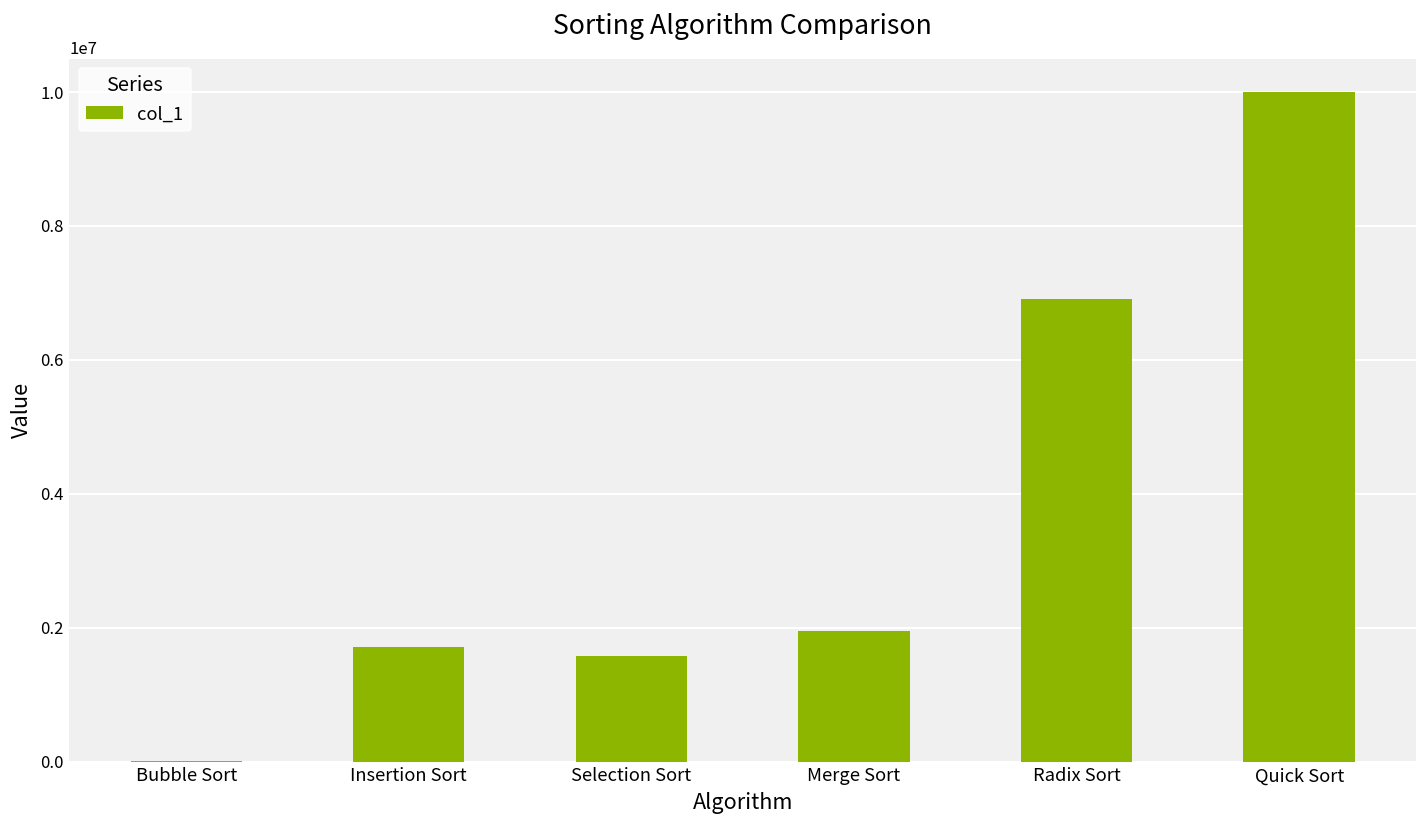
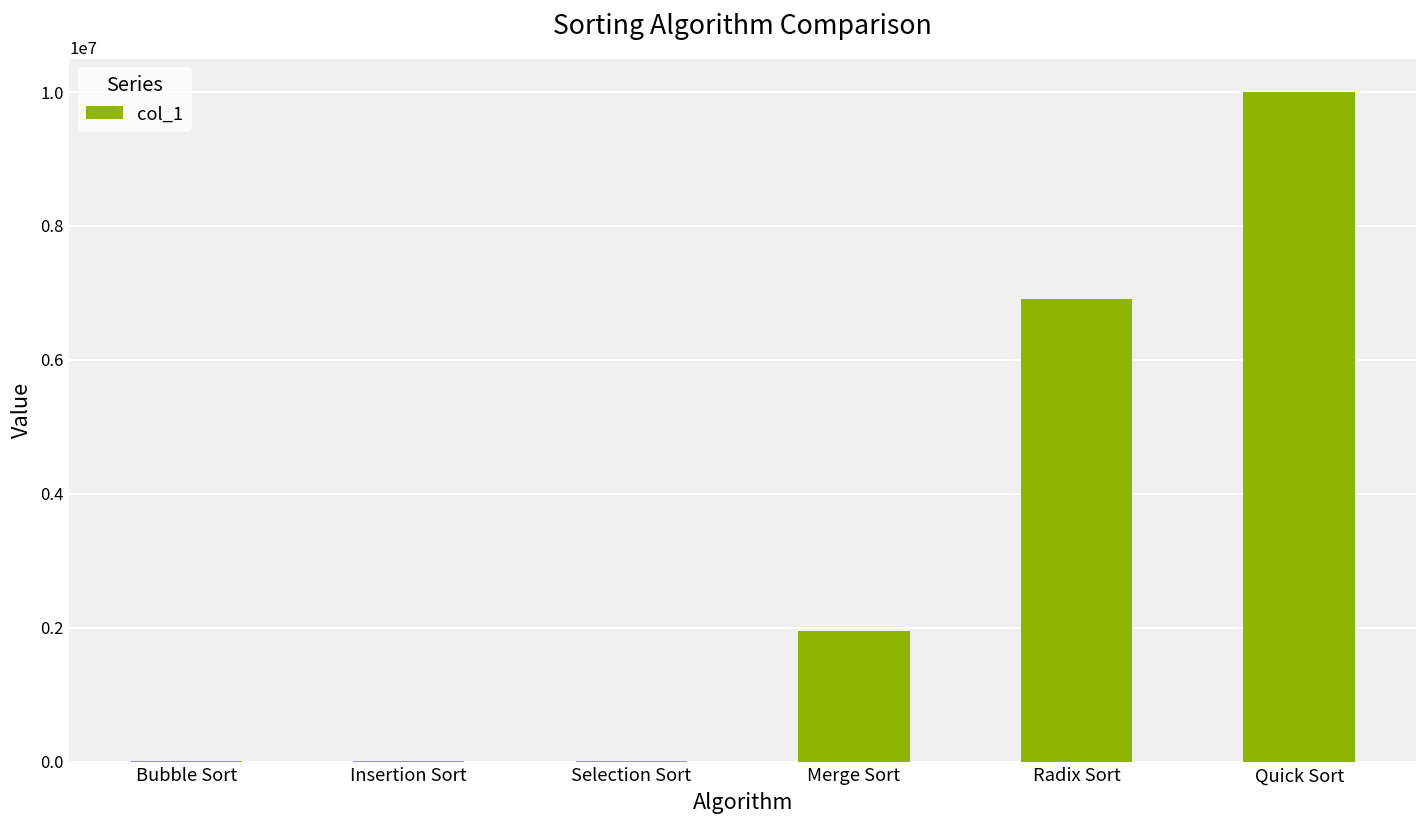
Insertion Sort: 1700000 -> 0
Selection Sort: 1600000 -> 0
